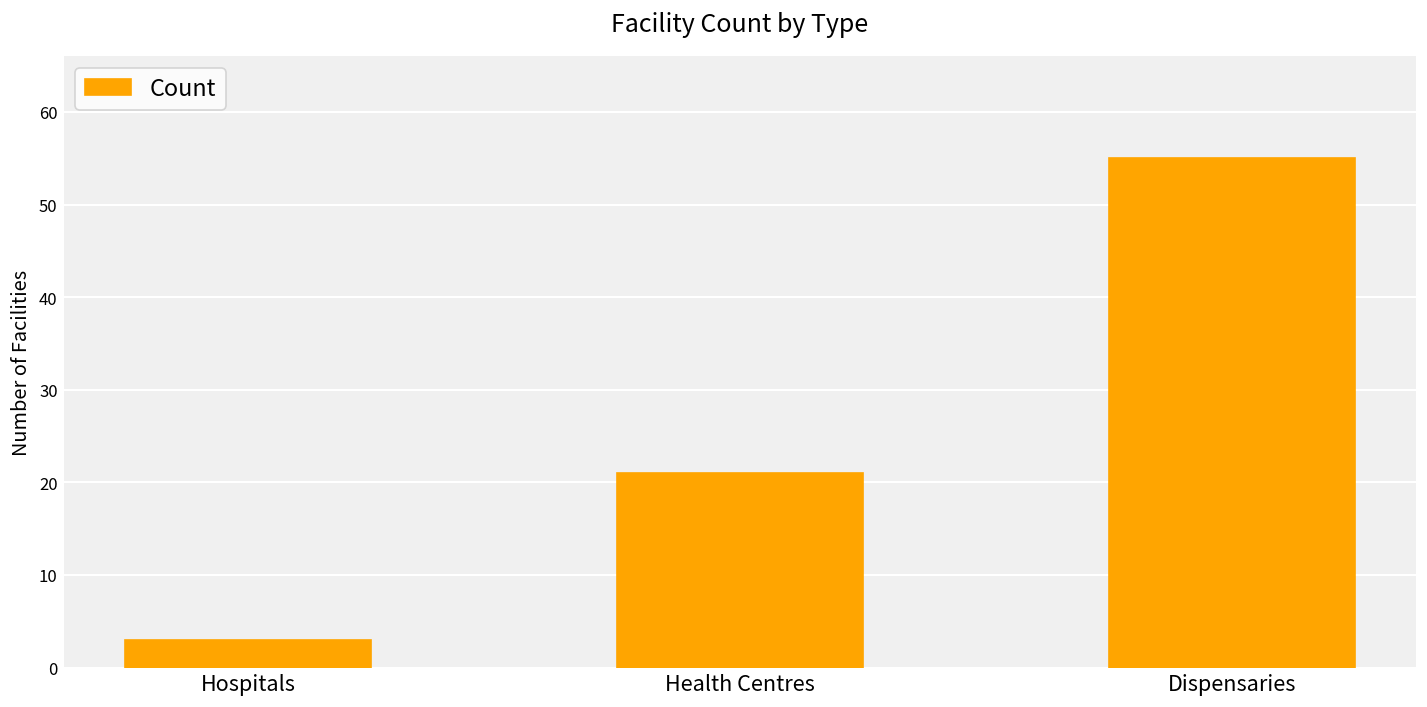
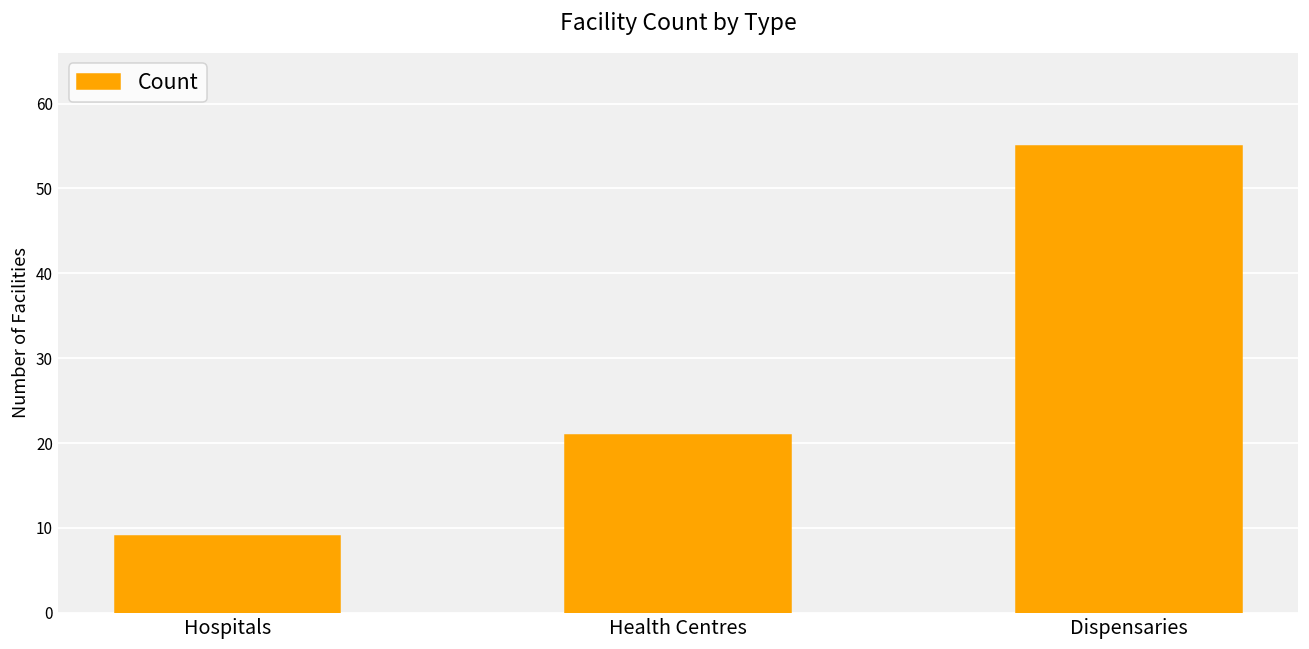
Hospitals: 3 -> 9
